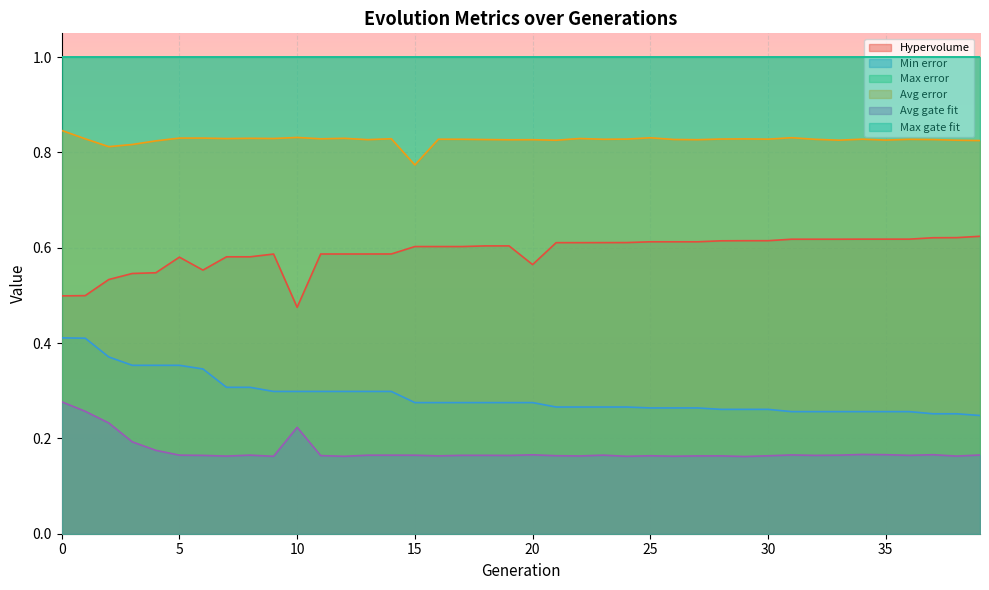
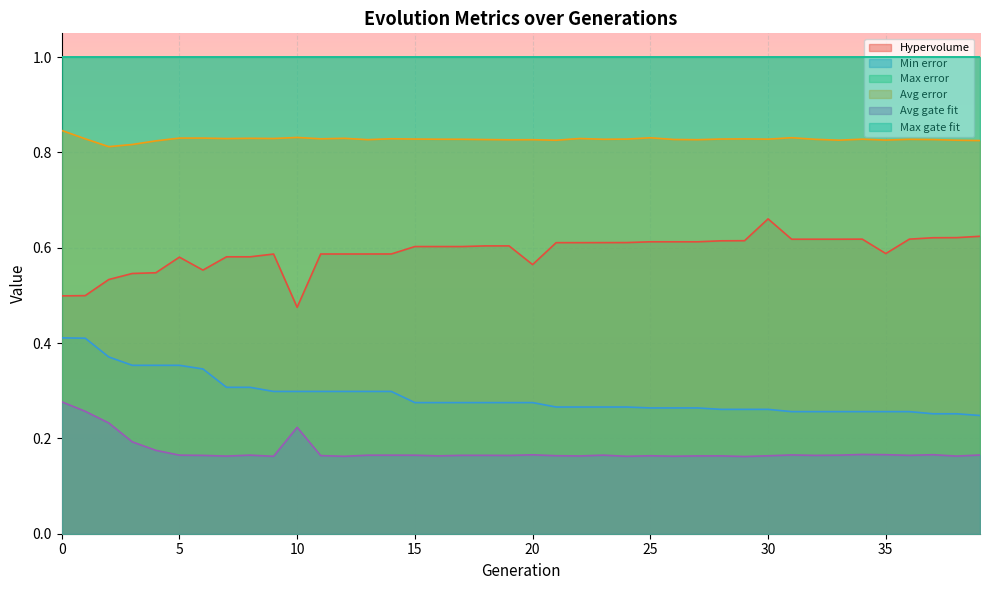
Avg error, 15: 0.77 -> 0.83
Hypervolume, 30: 0.61 -> 0.66
Hypervolume, 35: 0.62 -> 0.59
